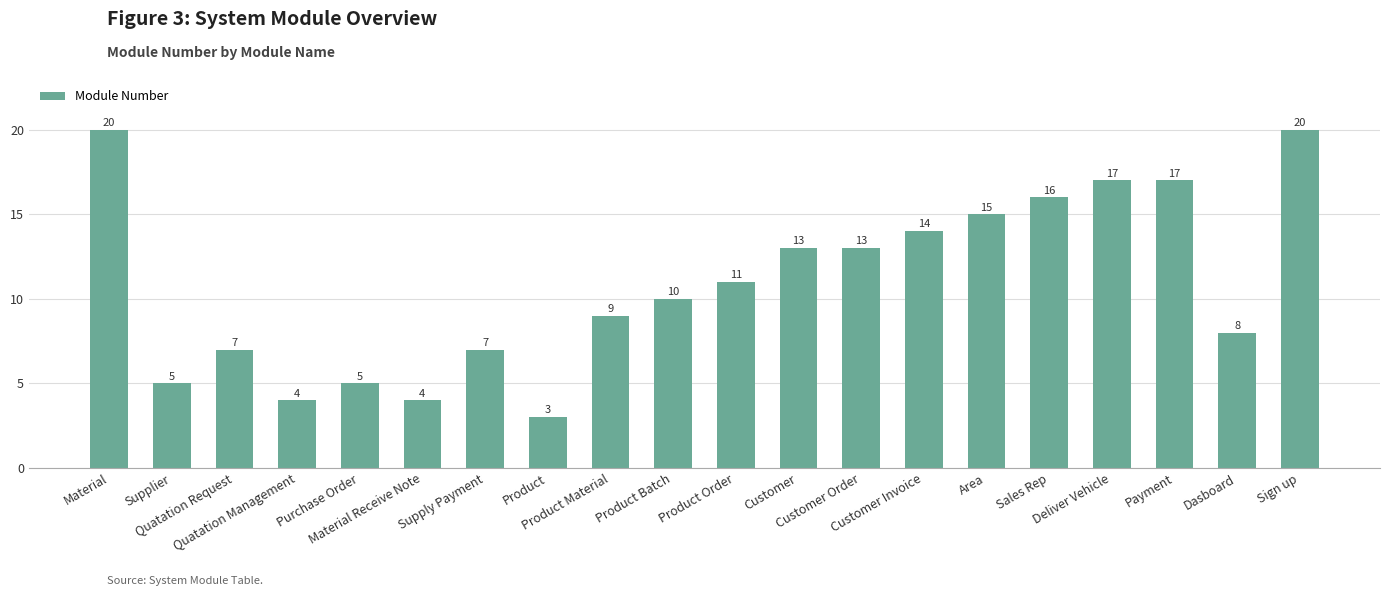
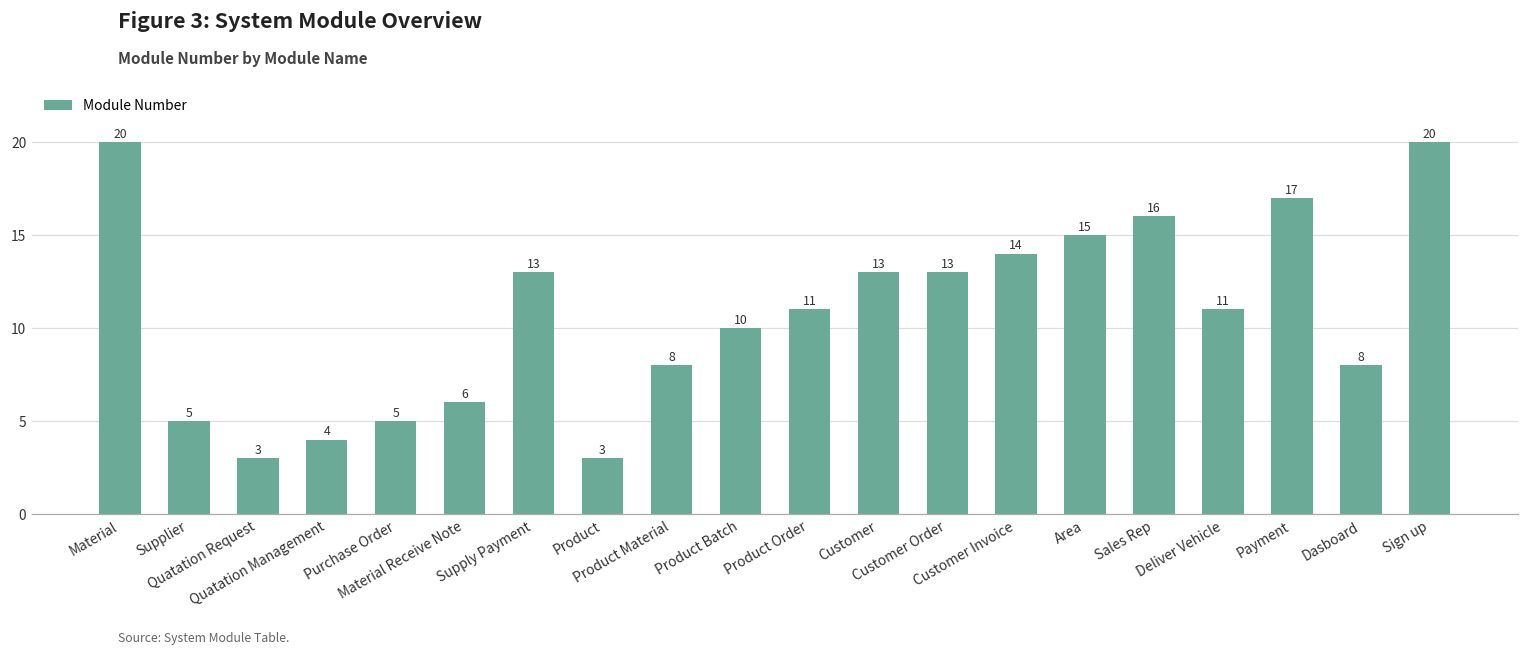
Quatation Request: 7 -> 3
Material Receive Note: 4 -> 6
Supply Payment: 7 -> 13
Product Material: 9 -> 8
Deliver Vehicle: 17 -> 11
